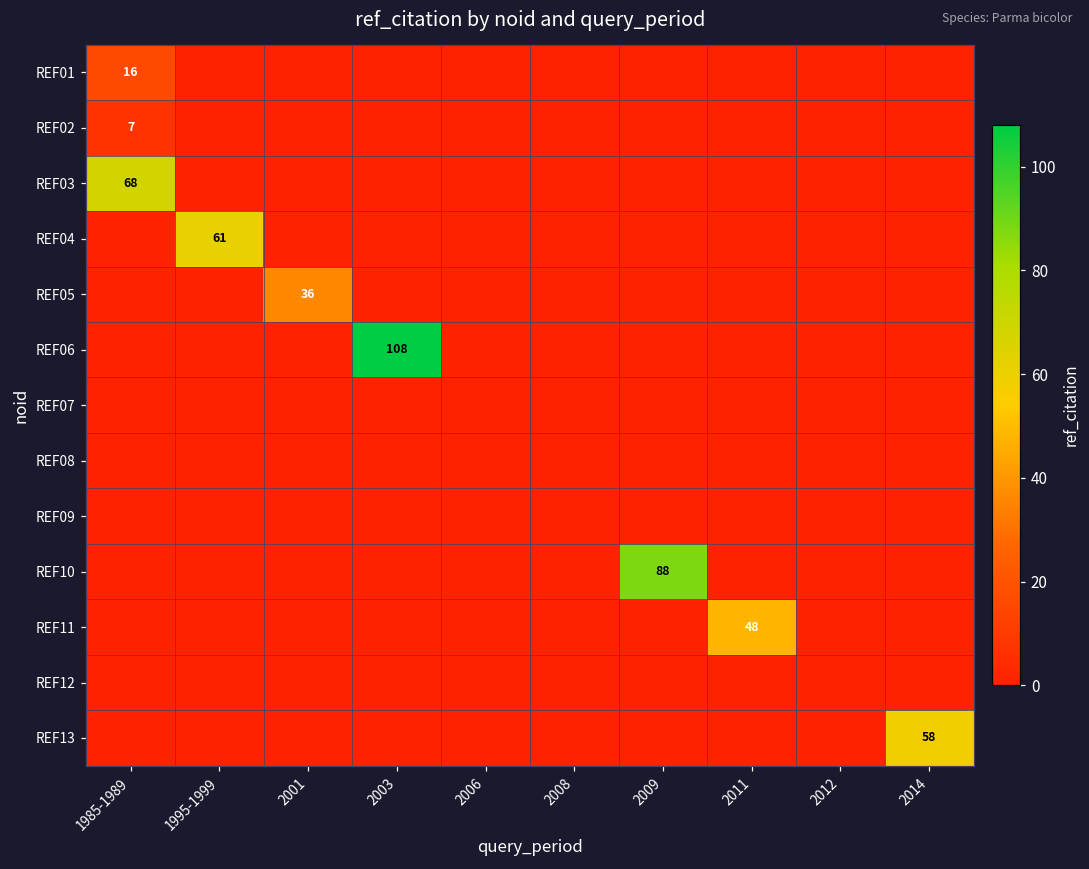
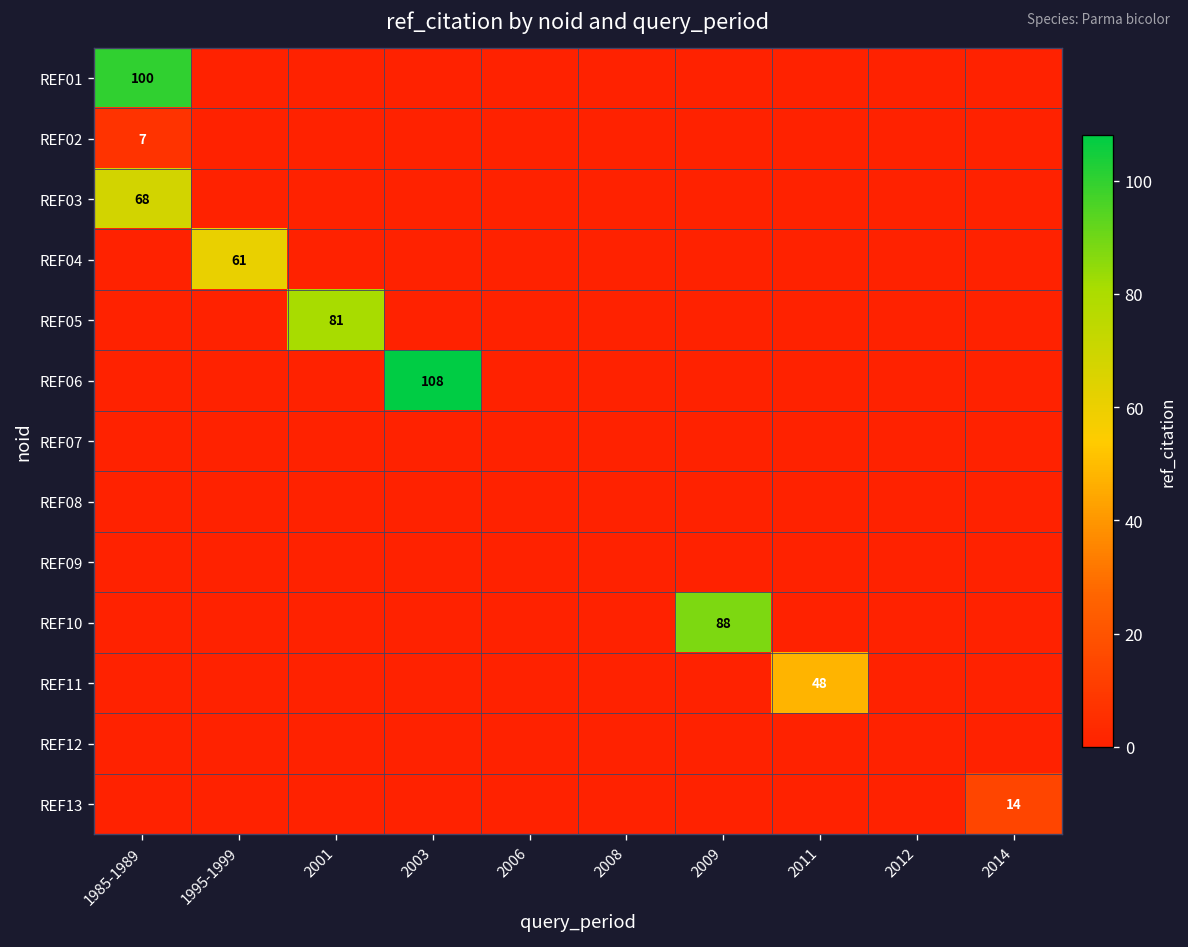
REF01, 1985-1989: 16 -> 100
REF05, 2001: 36 -> 81
REF13, 2014: 58 -> 14
